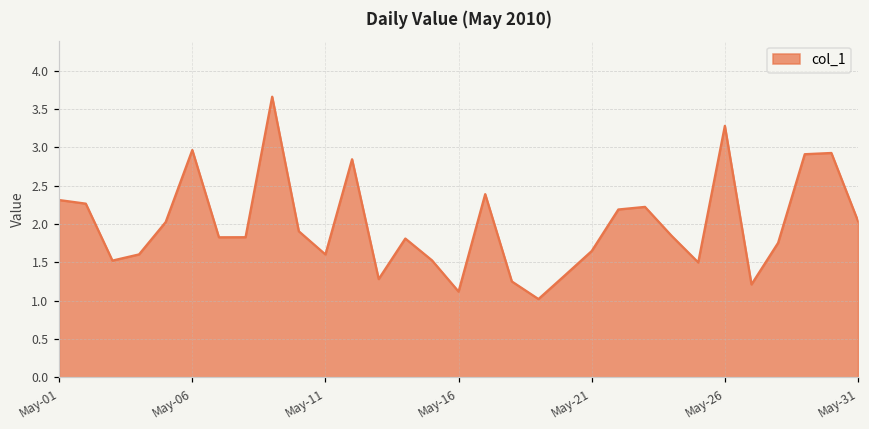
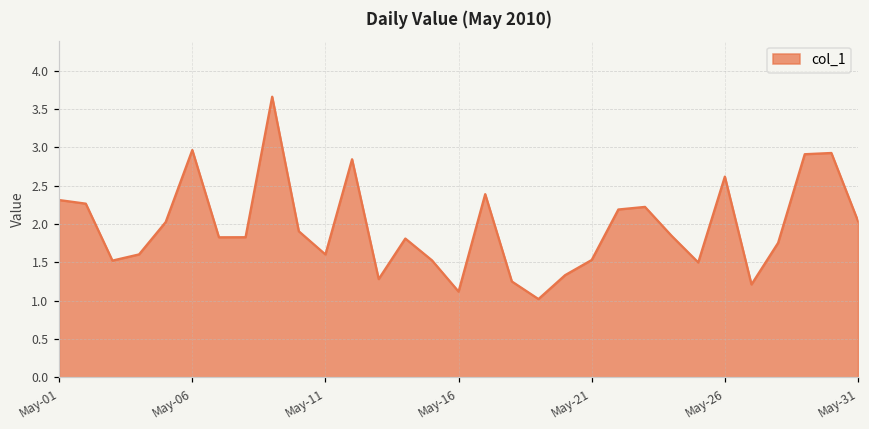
May-21: 1.6 -> 1.5
May-26: 3.3 -> 2.6
